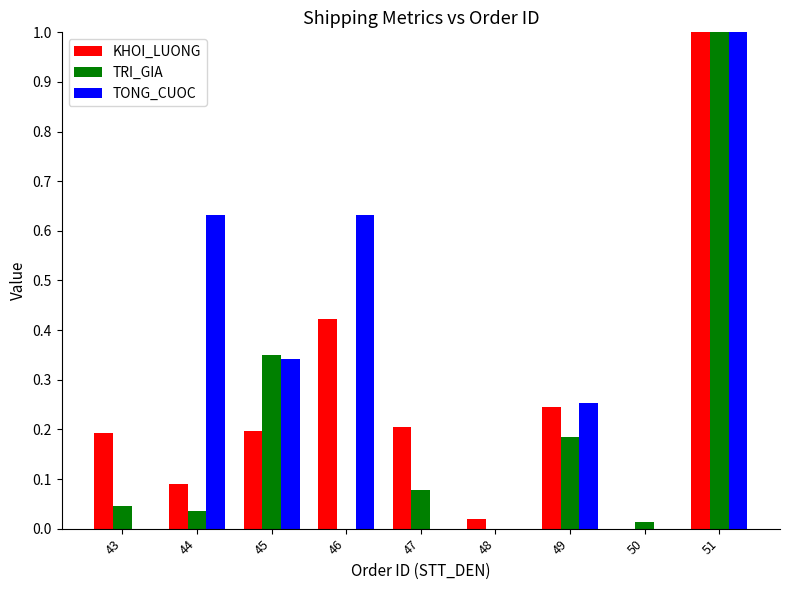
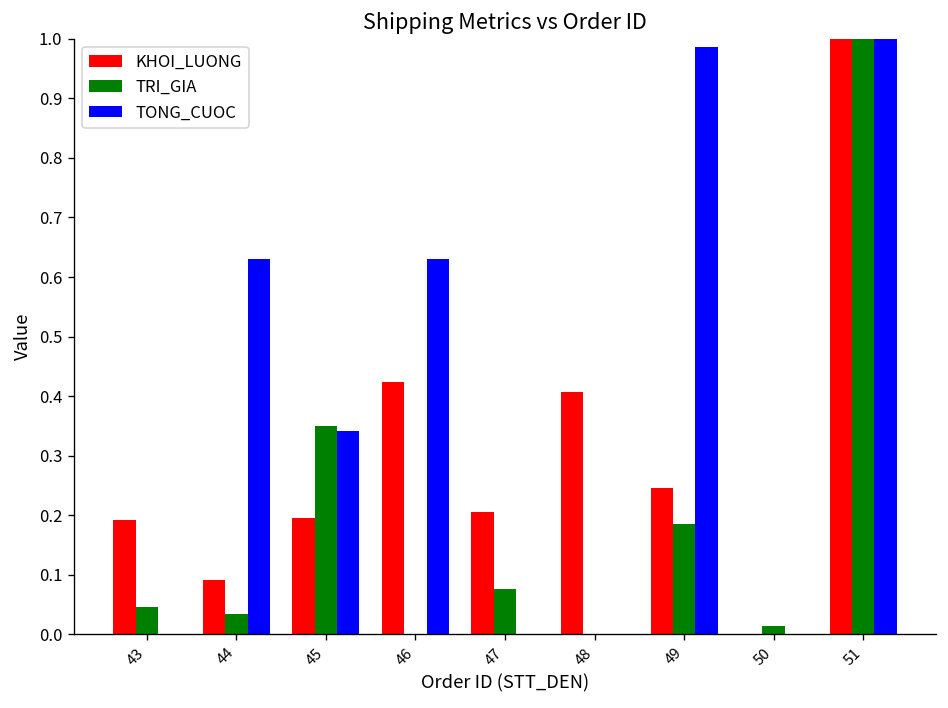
KHOI_LUONG, 48: 0.02 -> 0.41
TONG_CUOC, 49: 0.25 -> 0.99
